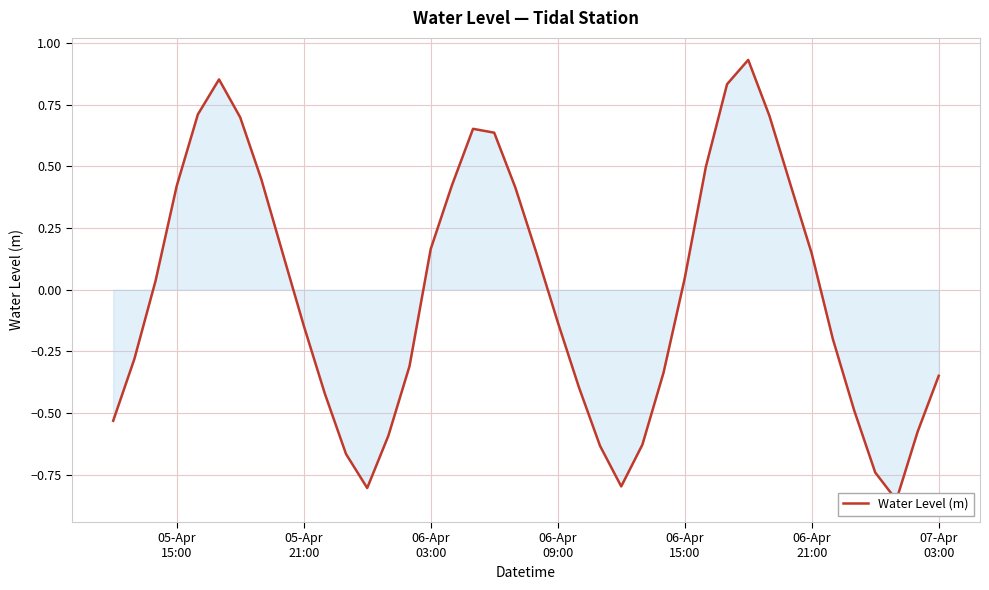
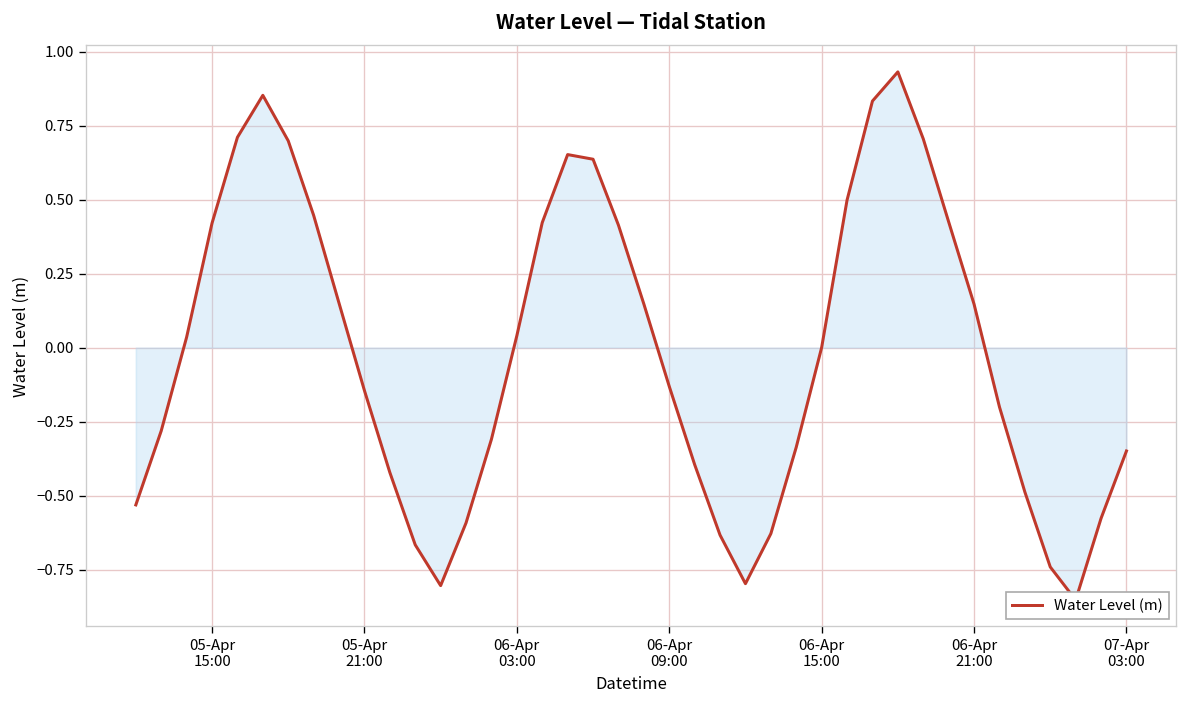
Water Level (m), 06-Apr 03:00: 0.16 -> 0.04
Water Level (m), 06-Apr 15:00: 0.05 -> 0.00
